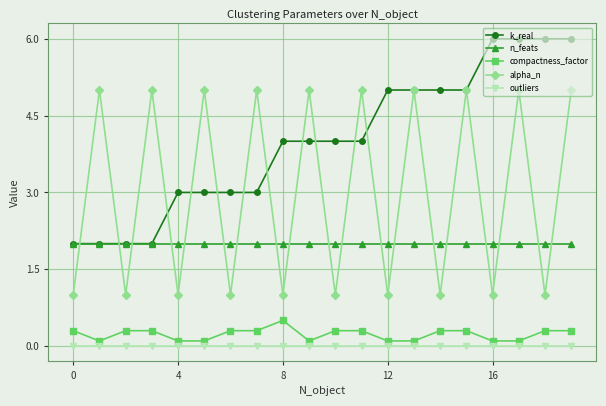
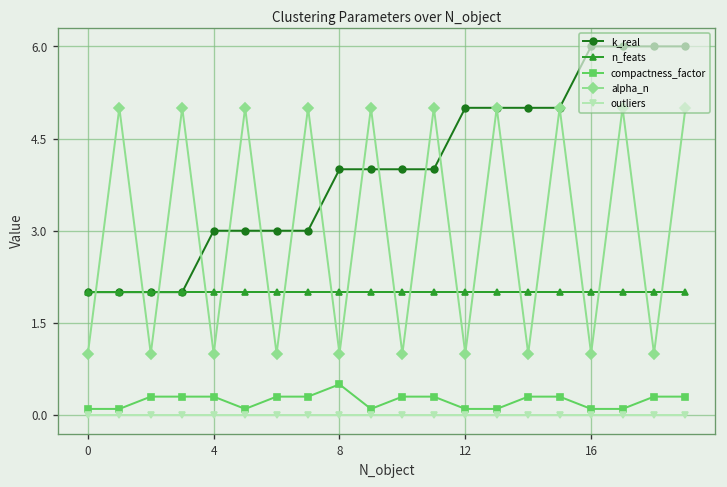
compactness_factor, 0: 0.3 -> 0.1
compactness_factor, 4: 0.1 -> 0.3
